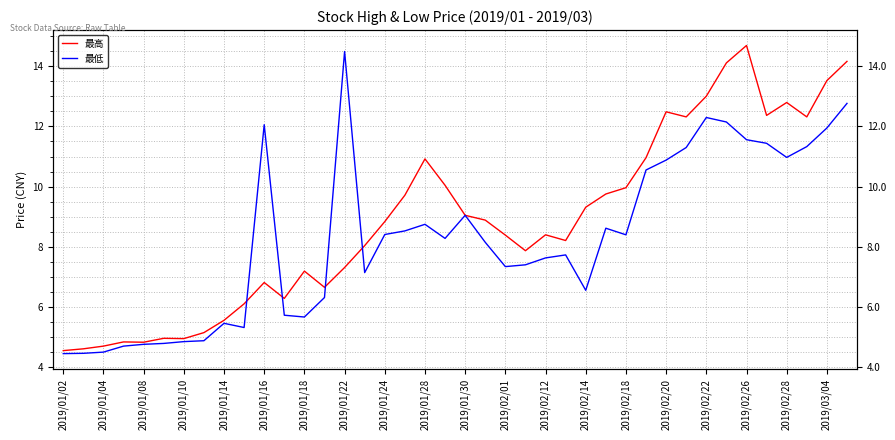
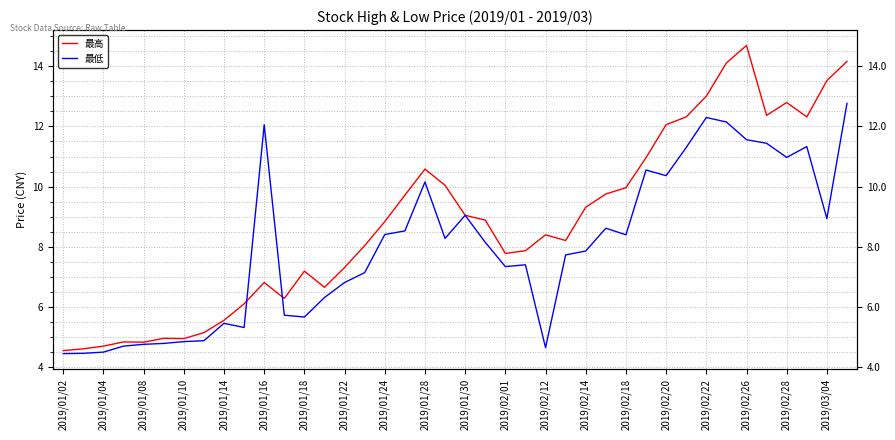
最低, 2019/01/22: 14.5 -> 6.8
最高, 2019/01/28: 10.9 -> 10.6
最低, 2019/01/28: 8.7 -> 10.2
最高, 2019/02/01: 8.4 -> 7.8
最低, 2019/02/12: 7.6 -> 4.6
最低, 2019/02/14: 6.5 -> 7.9
最高, 2019/02/20: 12.5 -> 12.1
最低, 2019/02/20: 10.9 -> 10.4
最低, 2019/03/04: 12.0 -> 8.9
